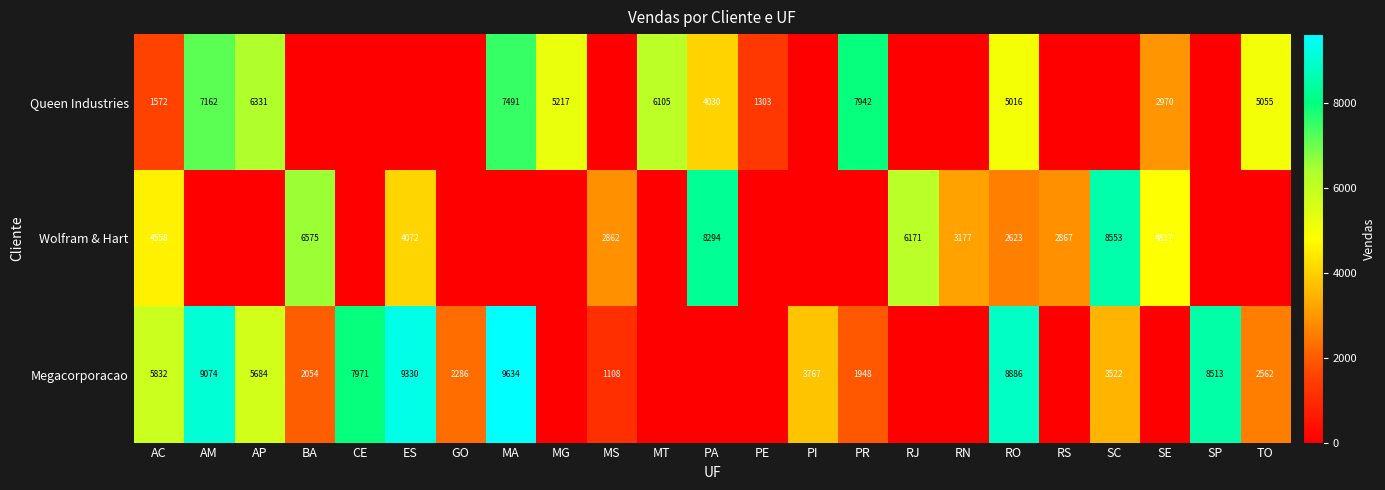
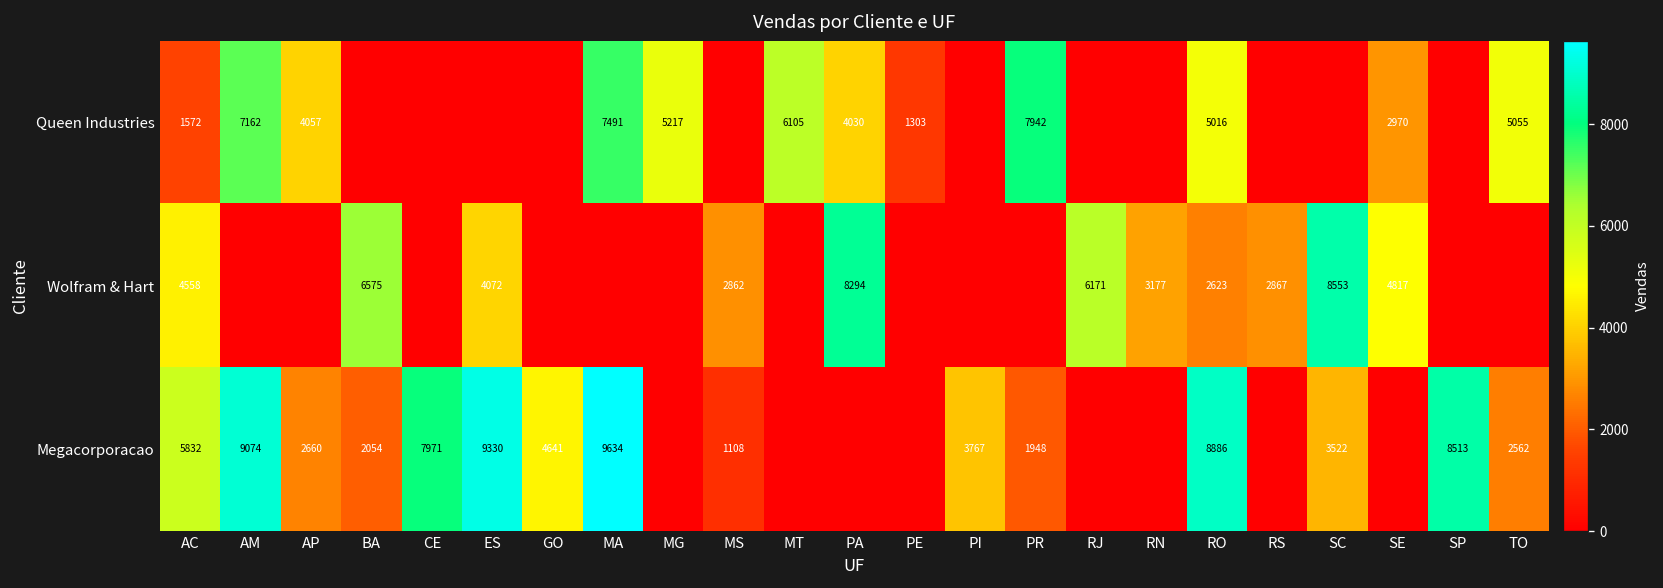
Queen Industries, AP: 6331 -> 4057
Megacorporacao, AP: 5684 -> 2660
Megacorporacao, GO: 2286 -> 4641
